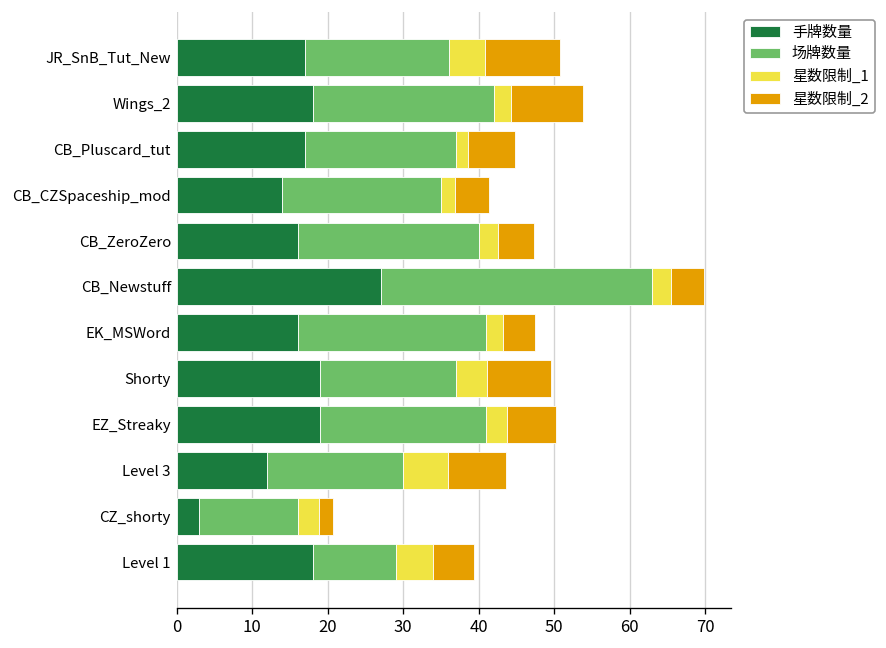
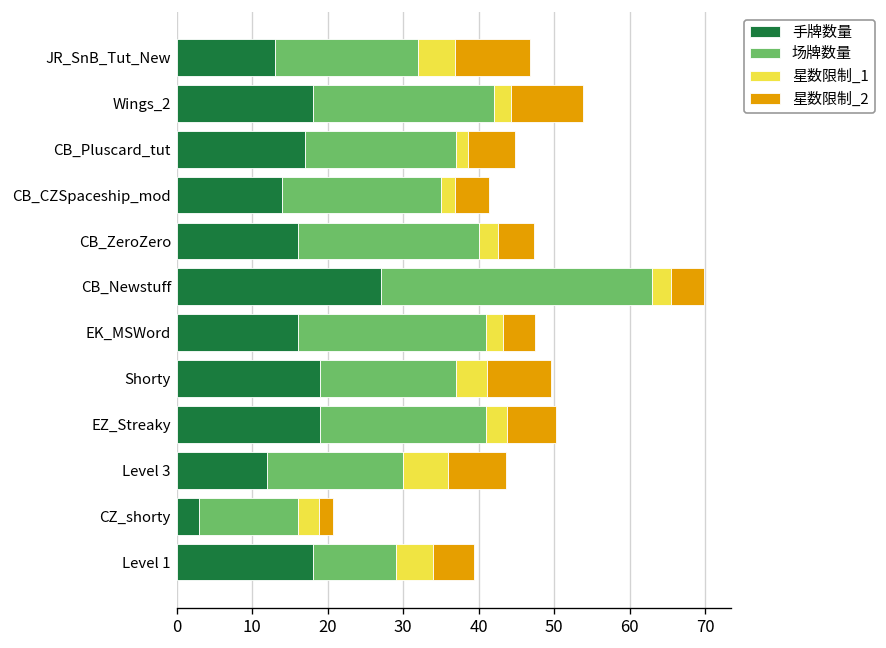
手牌数量, JR_SnB_Tut_New: 17 -> 13
